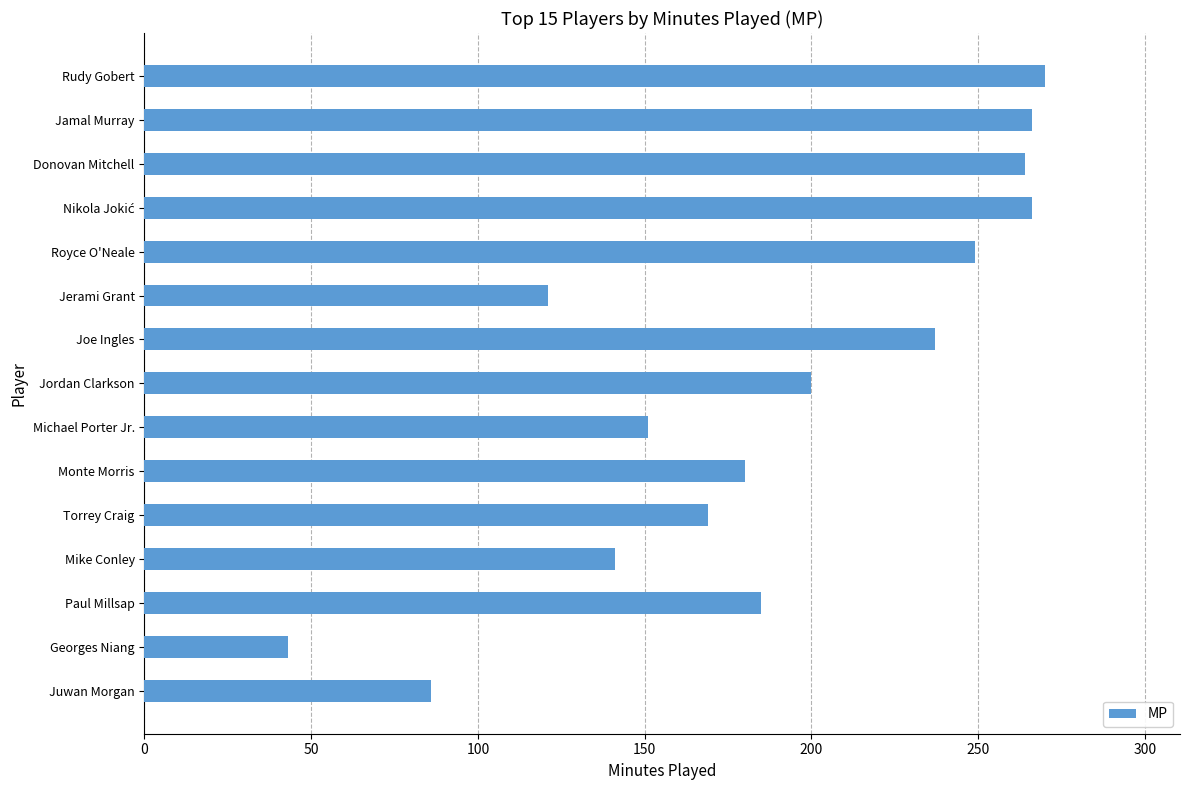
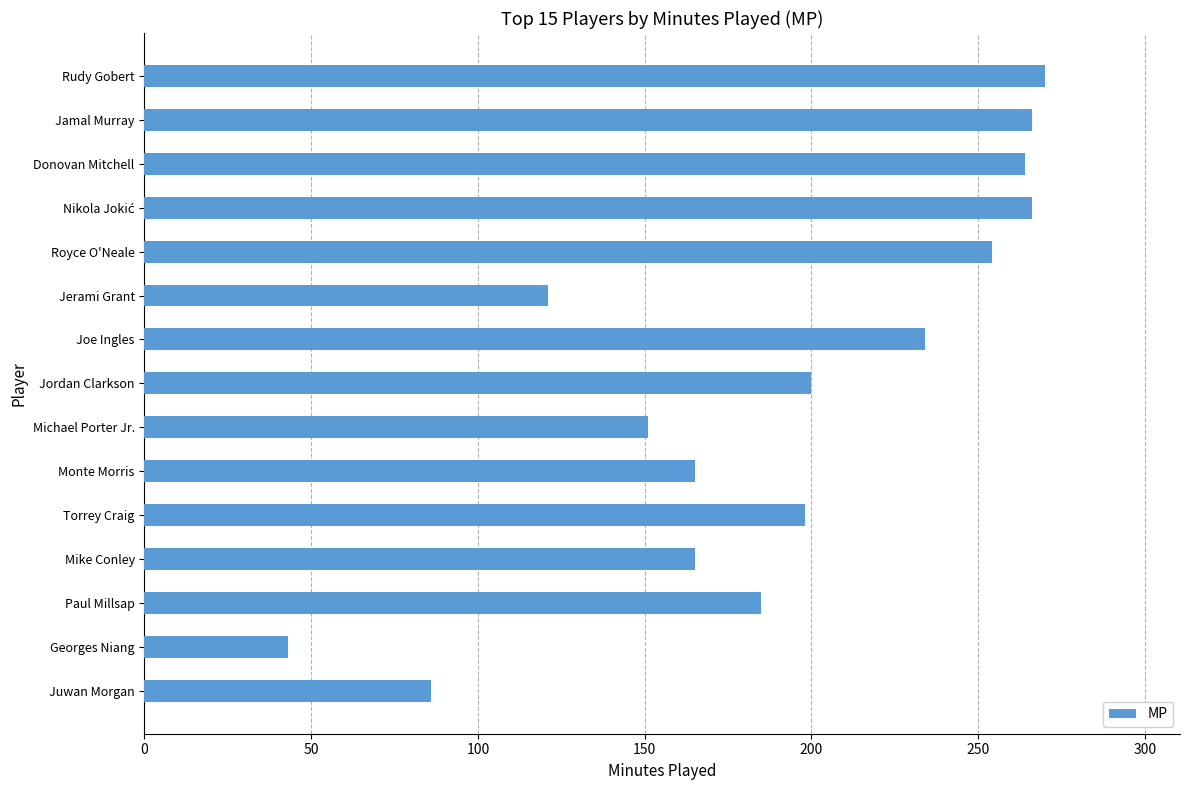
Royce O'Neale: 249 -> 254
Joe Ingles: 237 -> 234
Monte Morris: 180 -> 165
Torrey Craig: 169 -> 198
Mike Conley: 141 -> 165
